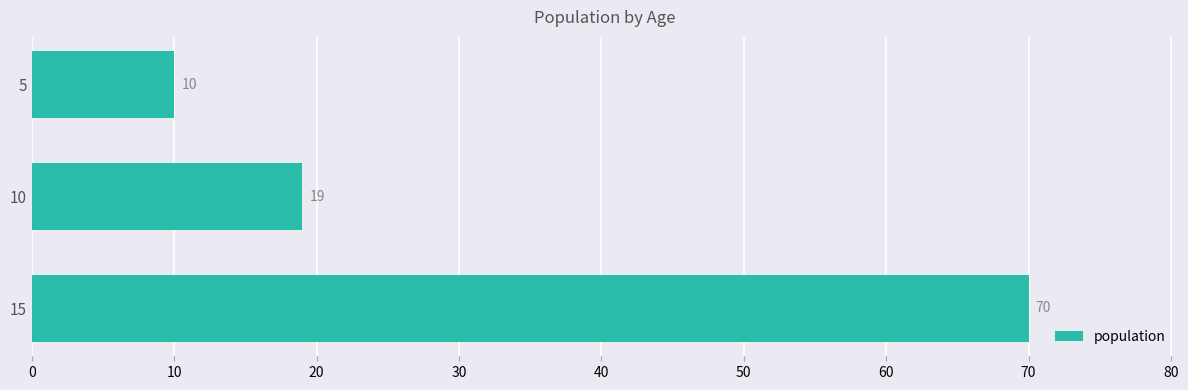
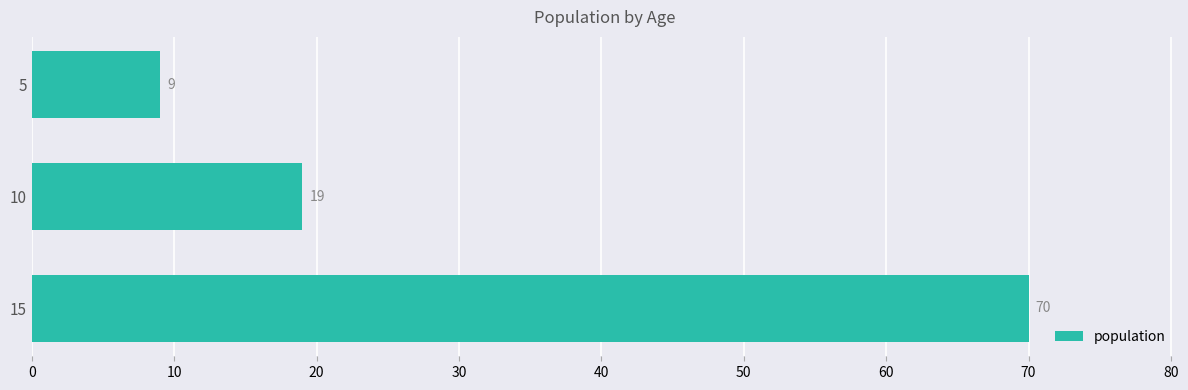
5: 10 -> 9
